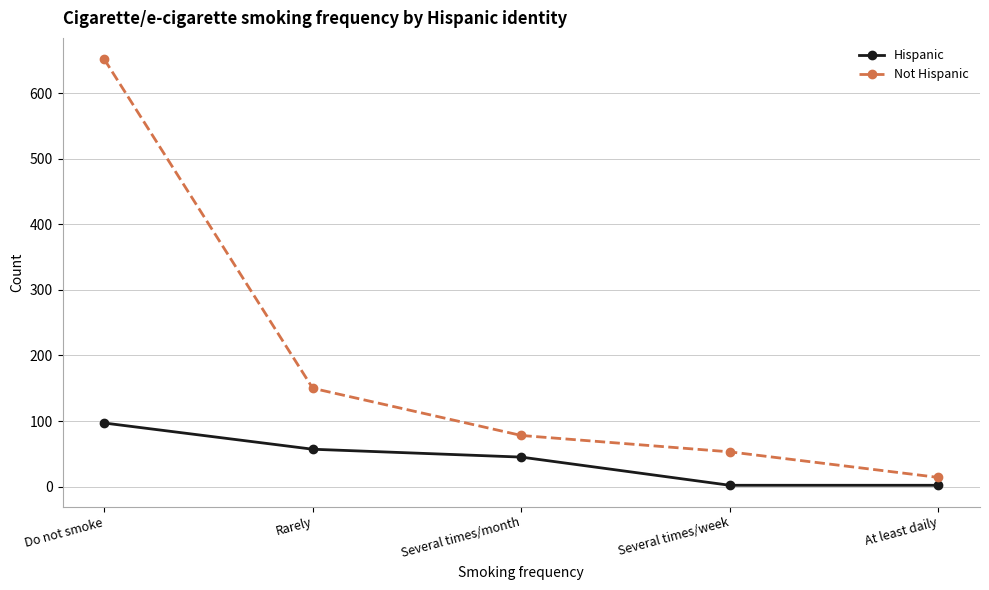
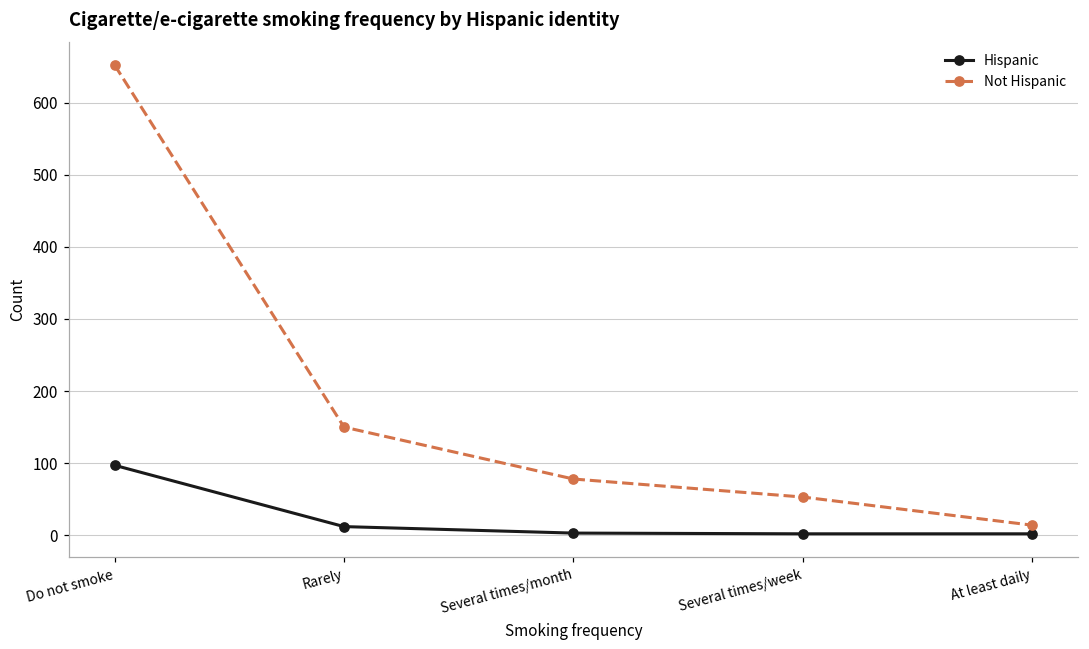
Hispanic, Rarely: 60 -> 10
Hispanic, Several times/month: 50 -> 0
